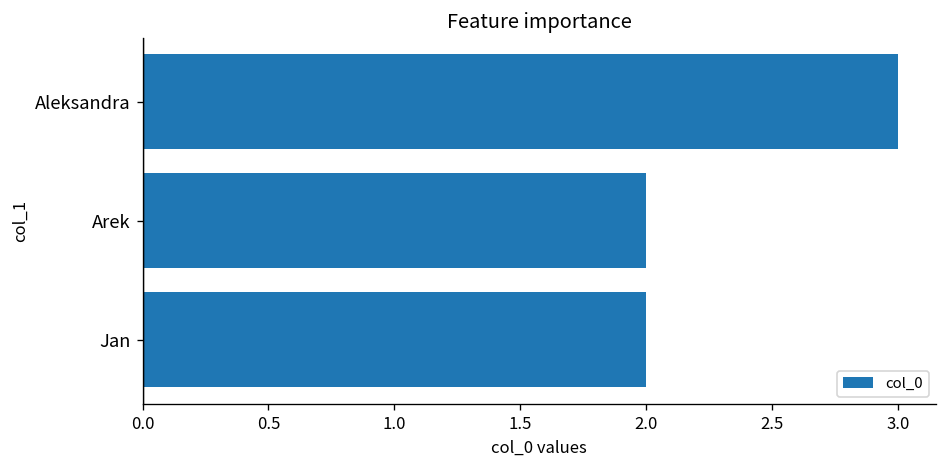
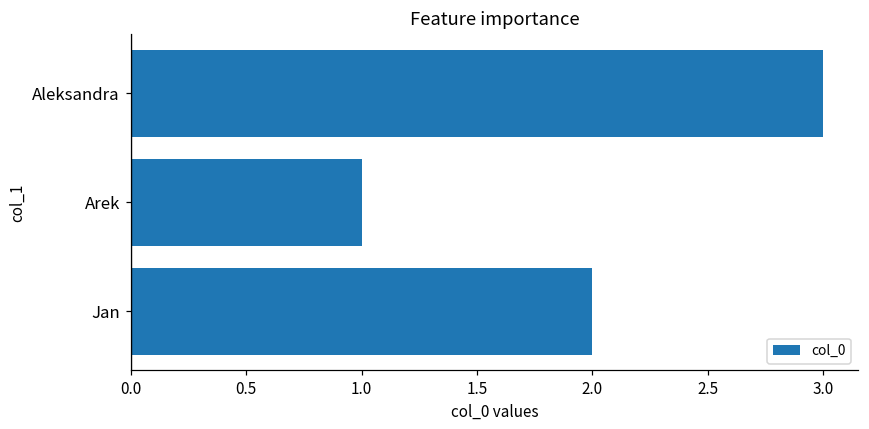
Arek: 2 -> 1
